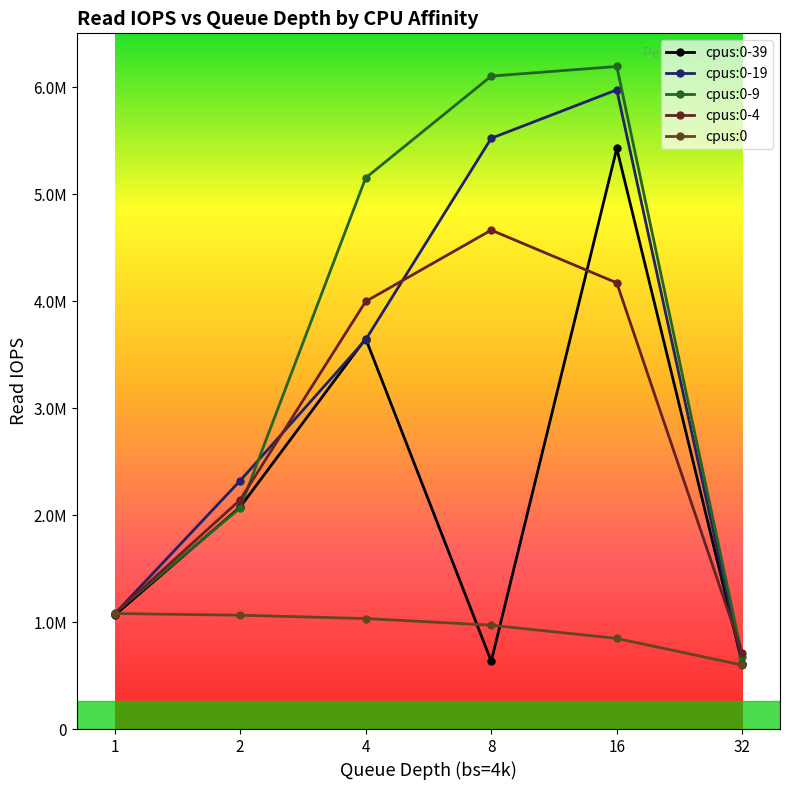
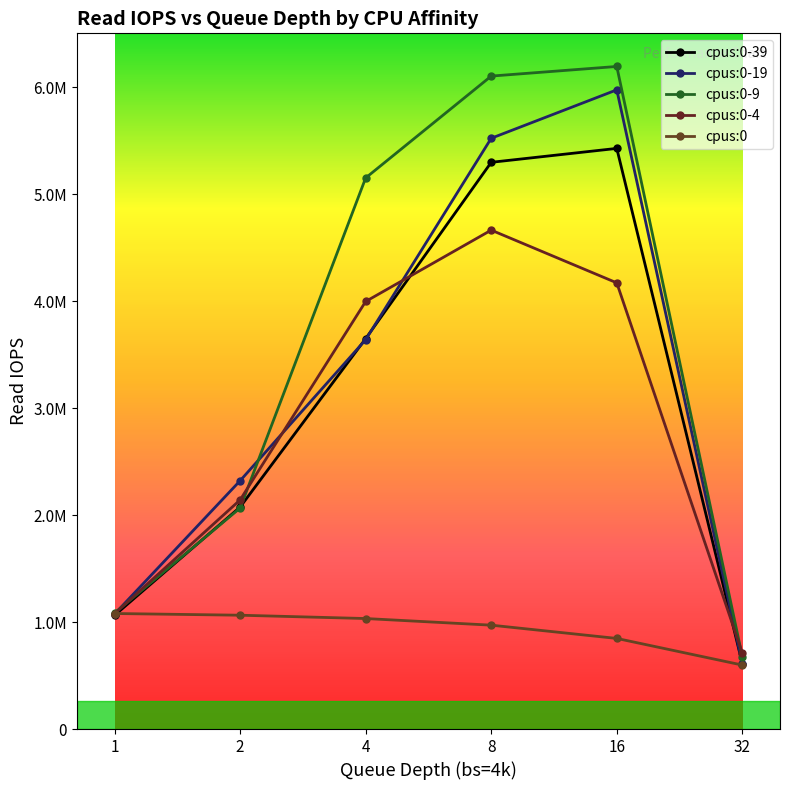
cpus:0-39, 8: 630000 -> 5300000
